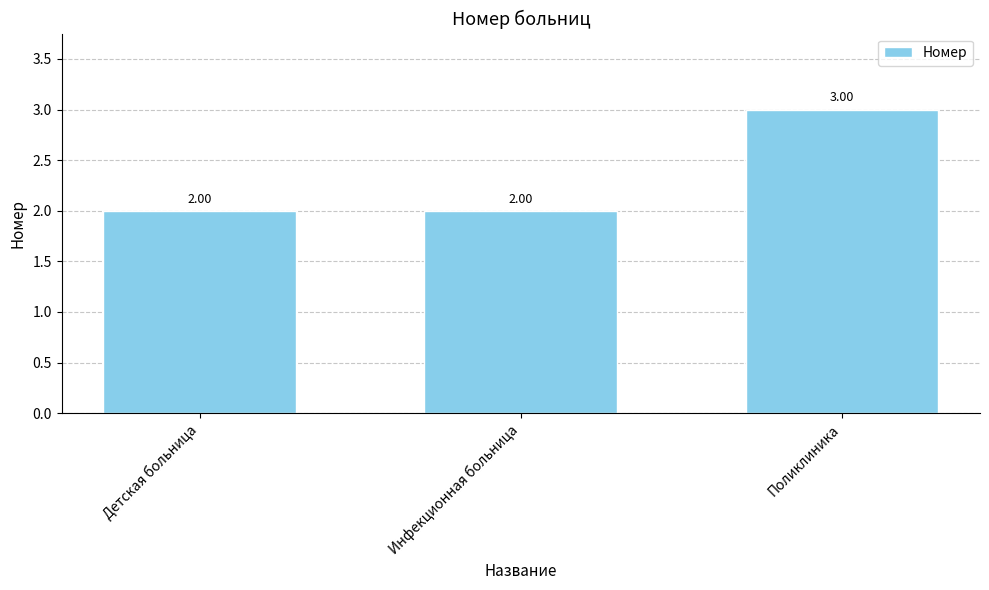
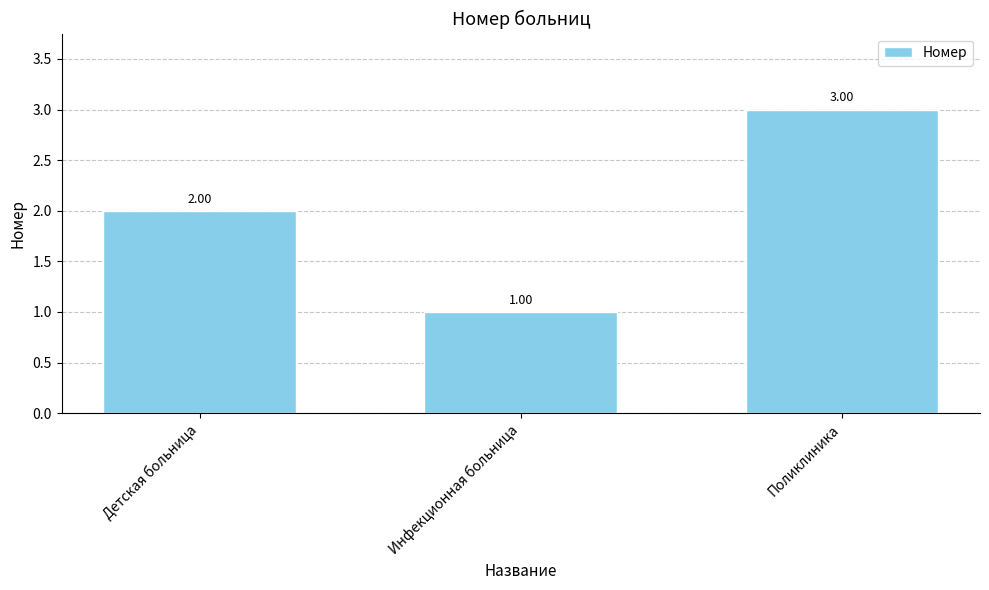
Инфекционная больница: 2.00 -> 1.00
